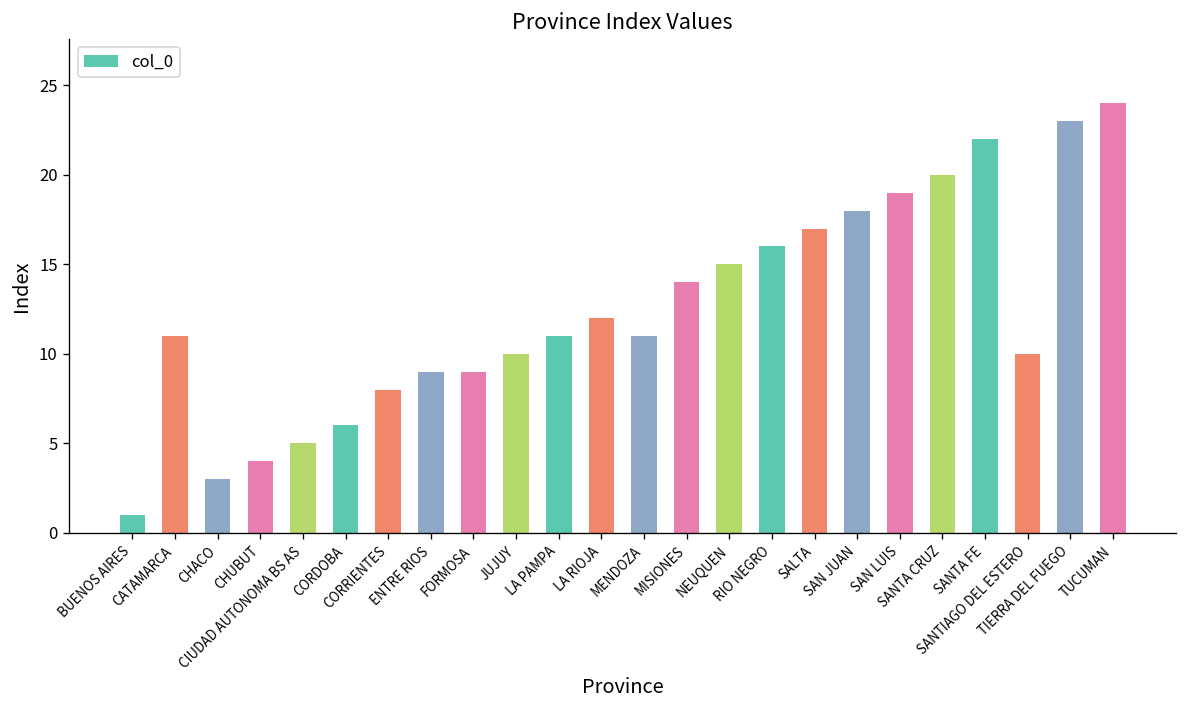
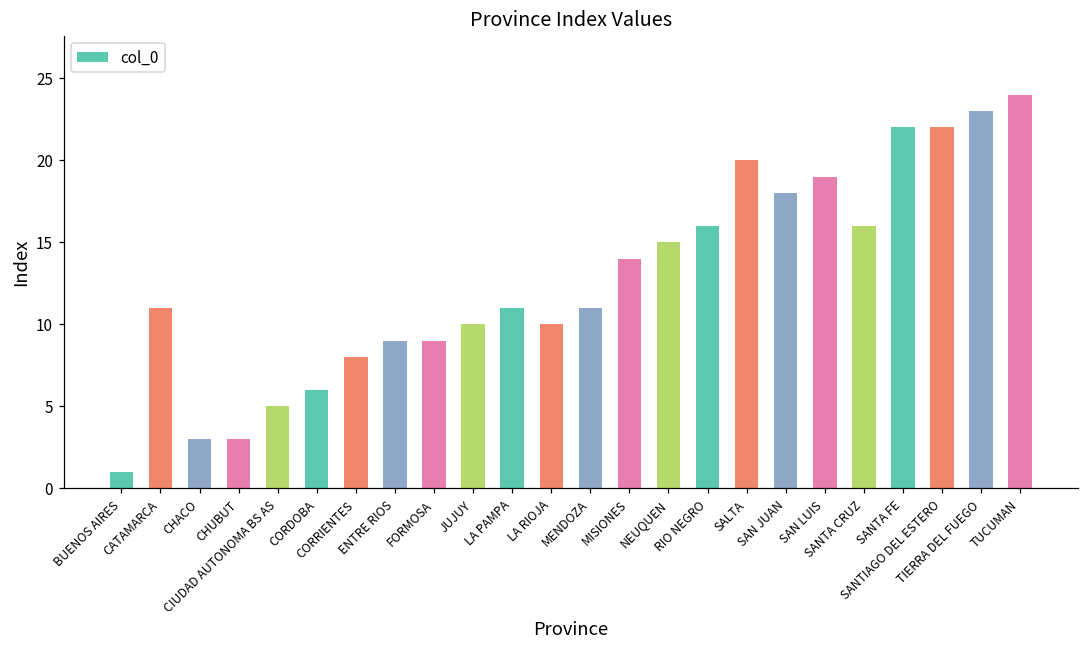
CHUBUT: 4 -> 3
LA RIOJA: 12 -> 10
SALTA: 17 -> 20
SANTA CRUZ: 20 -> 16
SANTIAGO DEL ESTERO: 10 -> 22
